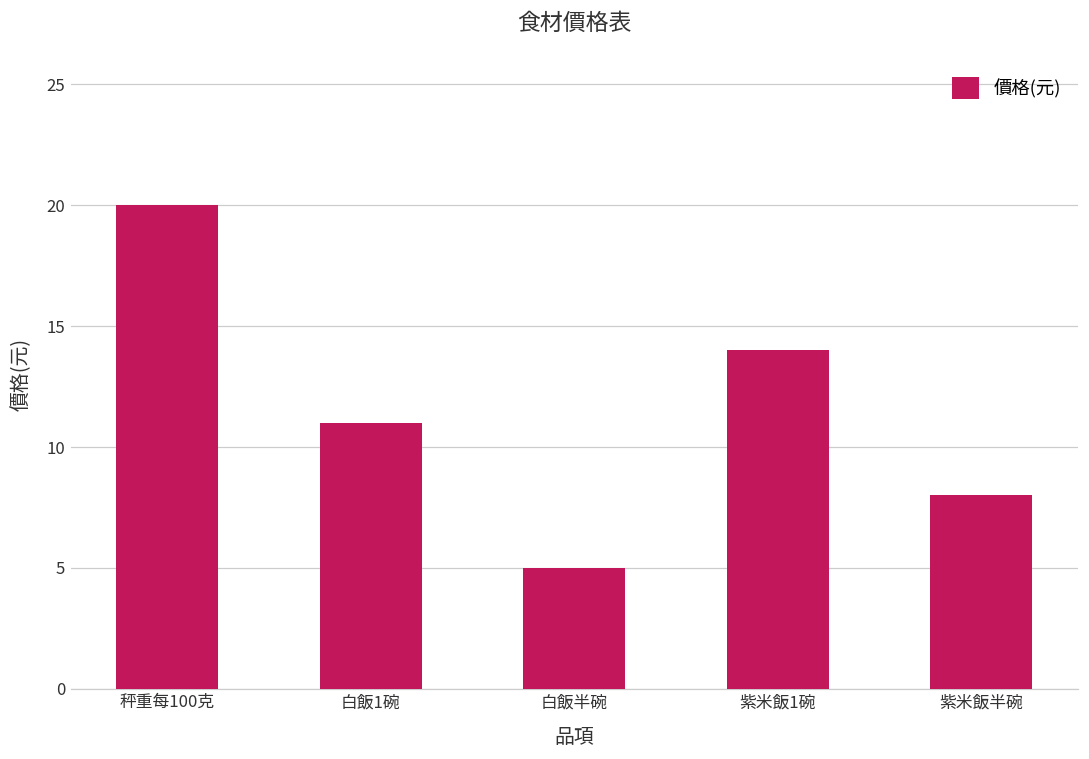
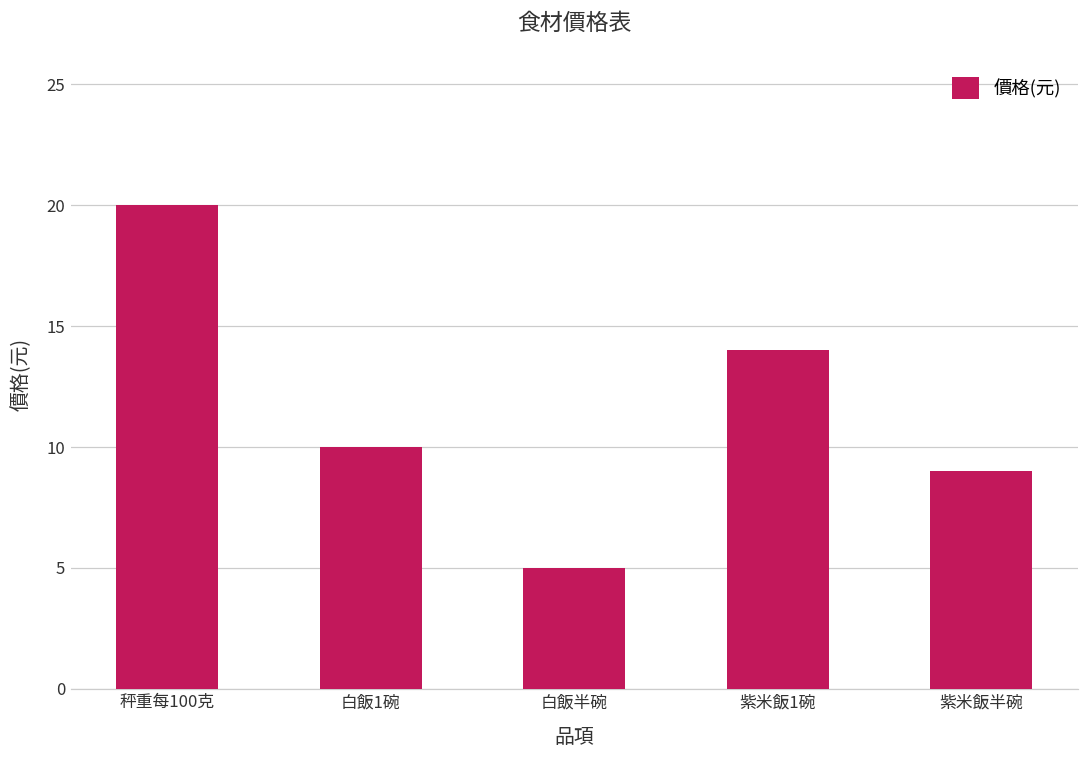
白飯1碗: 11 -> 10
紫米飯半碗: 8 -> 9
